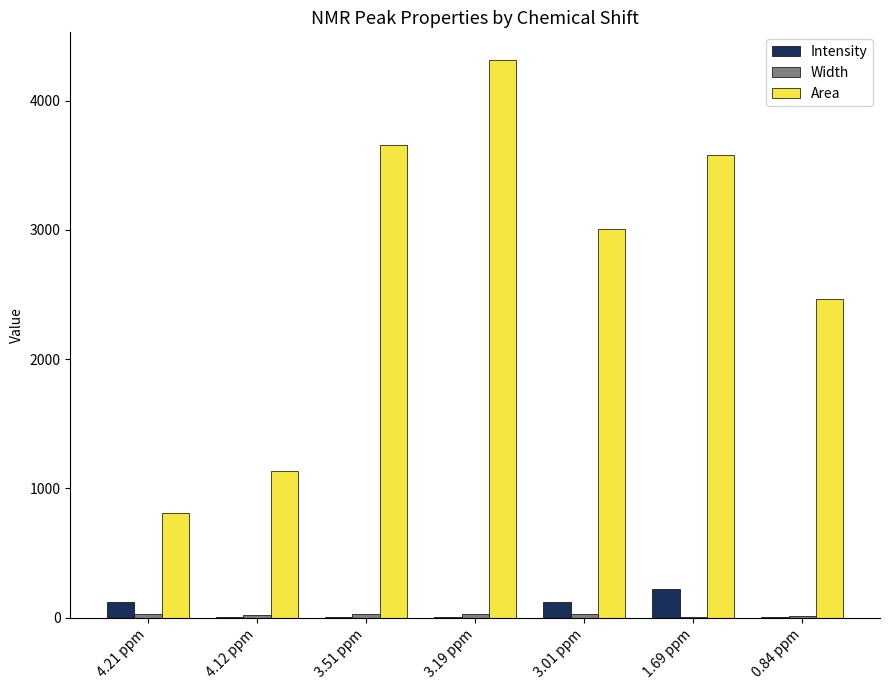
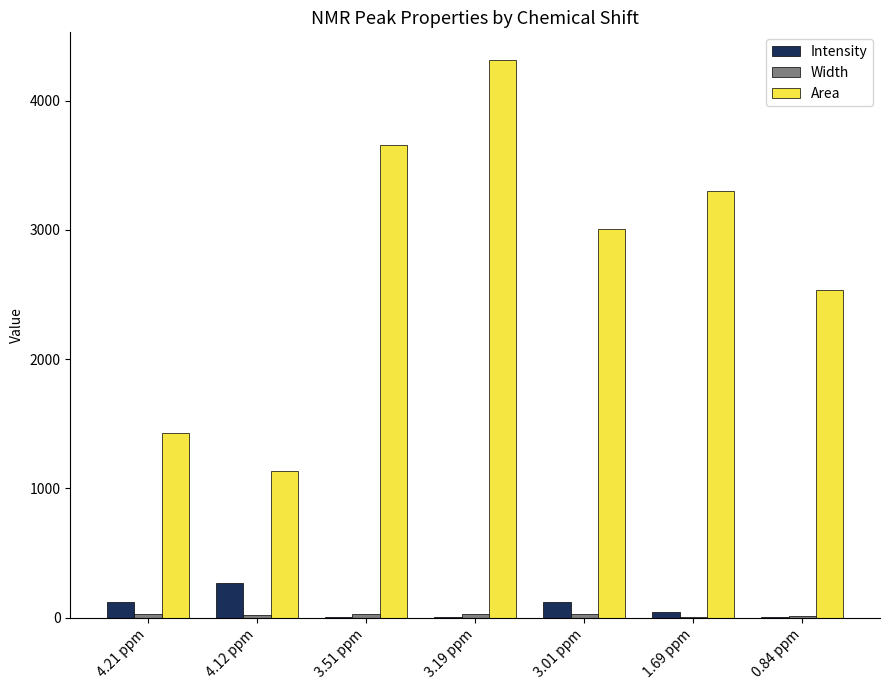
Area, 4.21 ppm: 810 -> 1430
Intensity, 4.12 ppm: 0 -> 270
Intensity, 1.69 ppm: 220 -> 40
Area, 1.69 ppm: 3580 -> 3300
Area, 0.84 ppm: 2470 -> 2530
